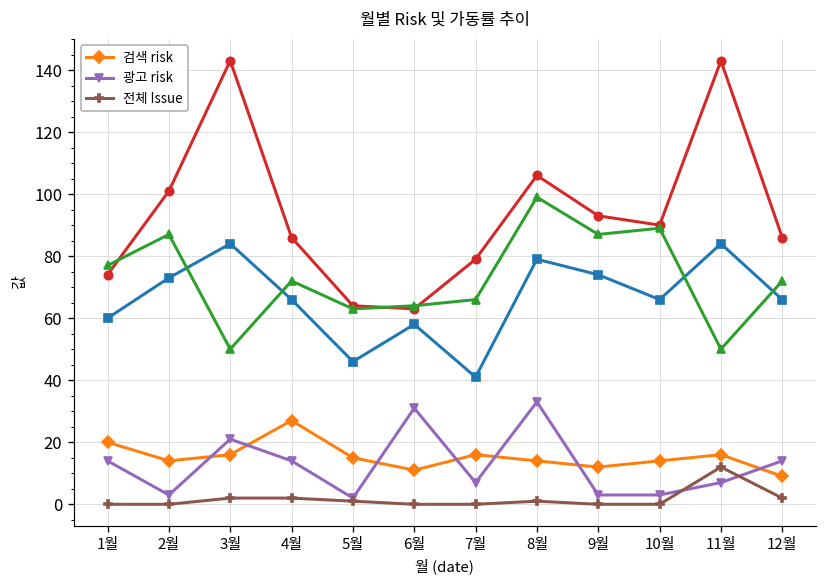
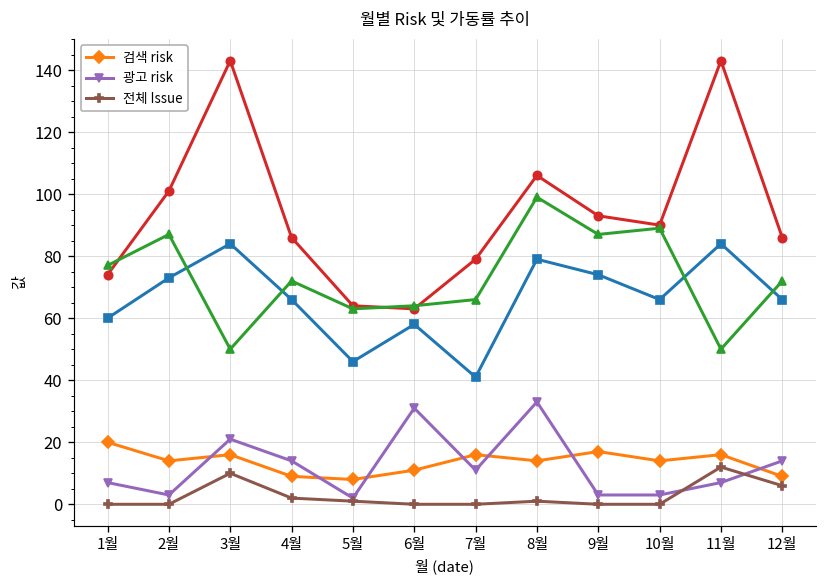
광고 risk, 1월: 14 -> 7
전체 Issue, 3월: 2 -> 10
검색 risk, 4월: 27 -> 9
검색 risk, 5월: 15 -> 8
광고 risk, 7월: 7 -> 11
검색 risk, 9월: 12 -> 17
전체 Issue, 12월: 2 -> 6
